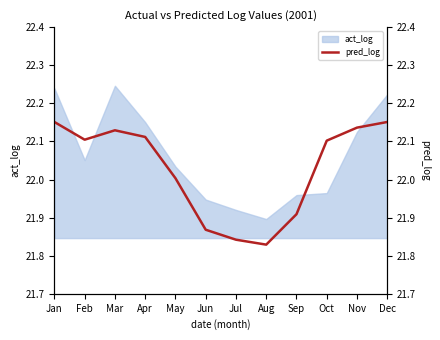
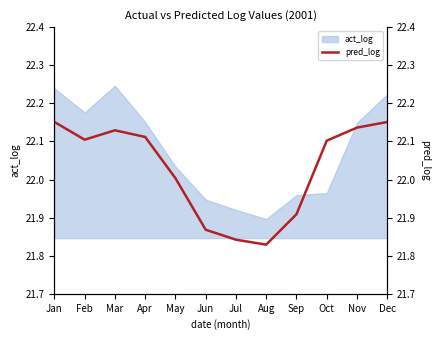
act_log, Feb: 22.05 -> 22.18
act_log, Nov: 22.13 -> 22.15
